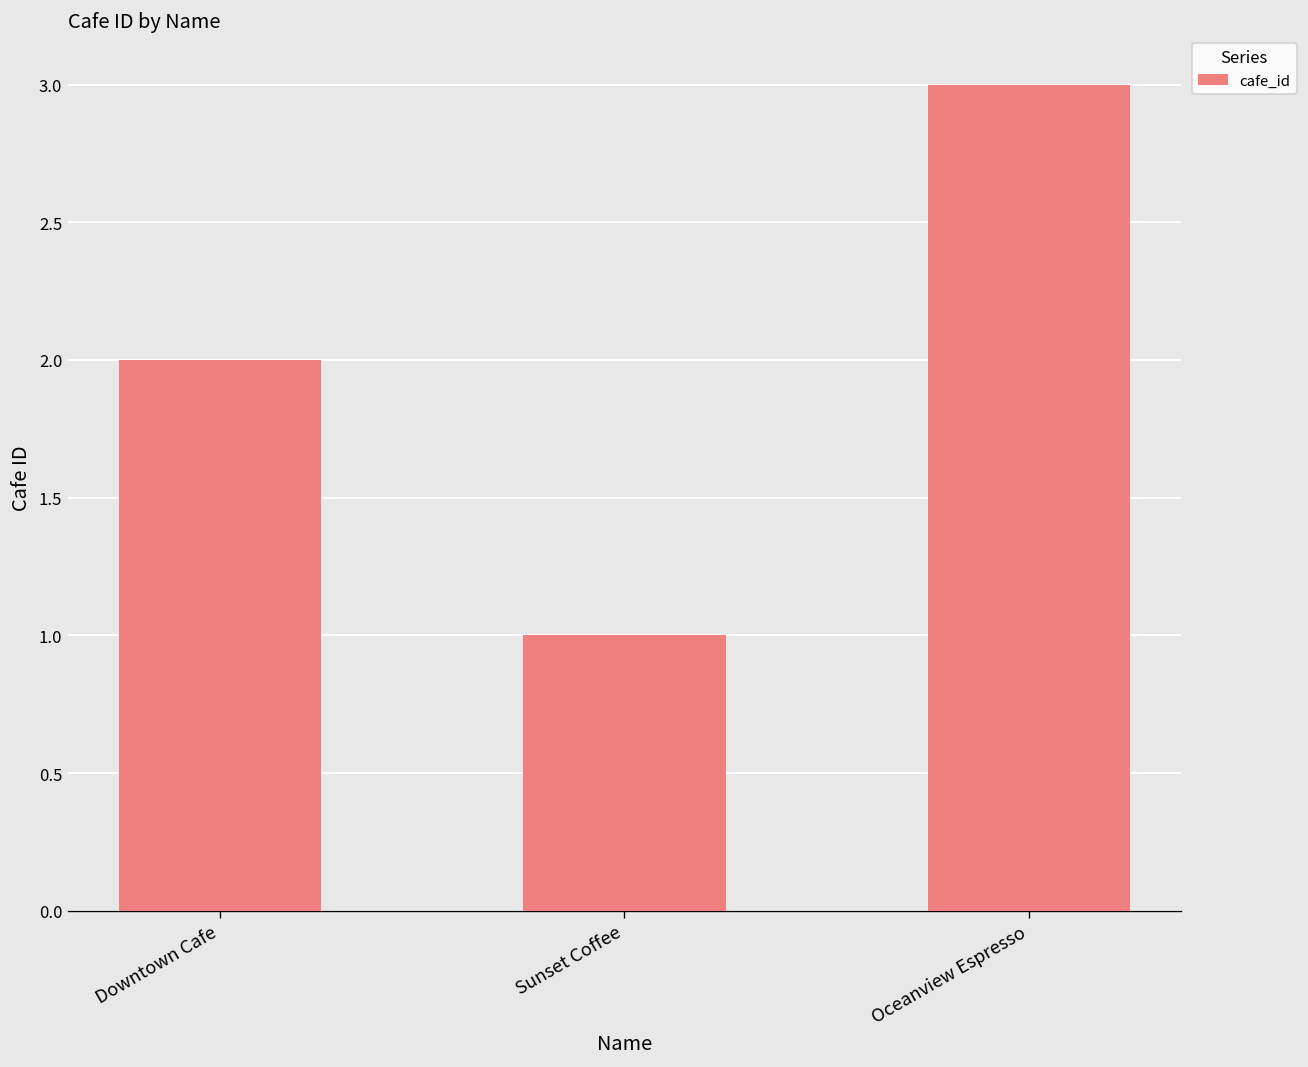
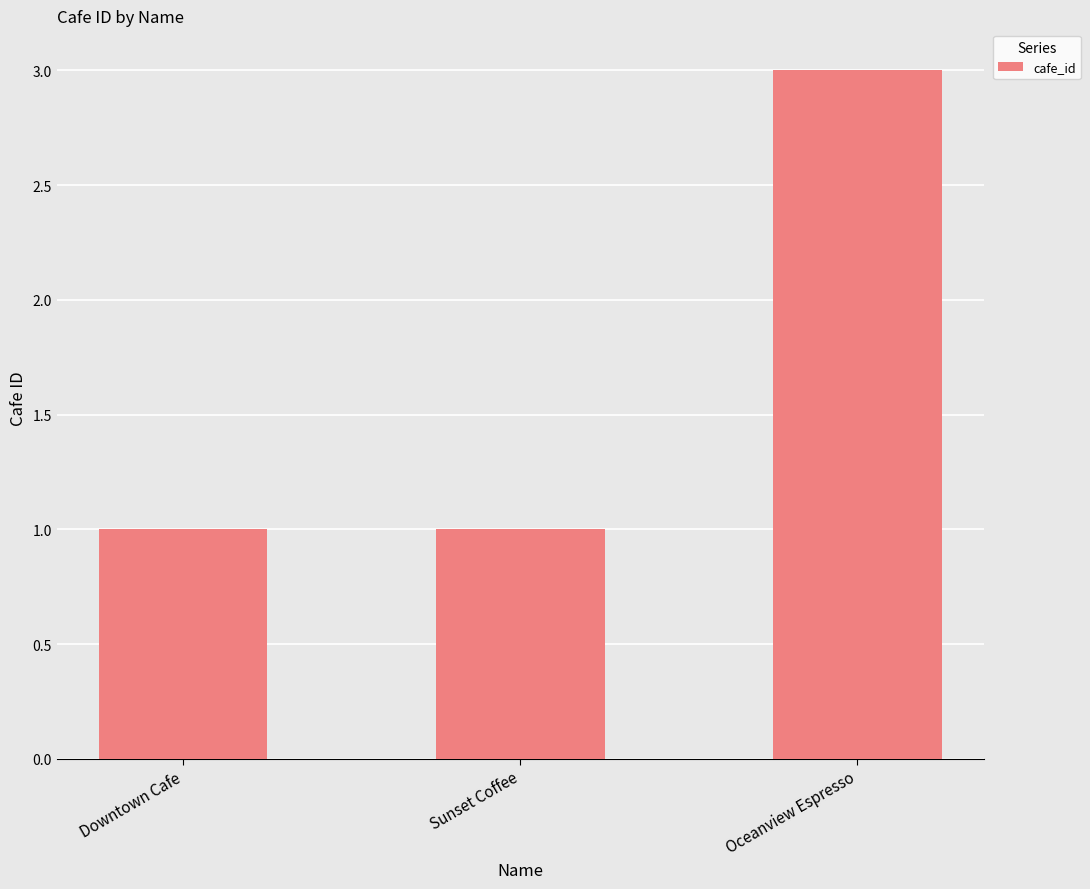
Downtown Cafe: 2 -> 1
